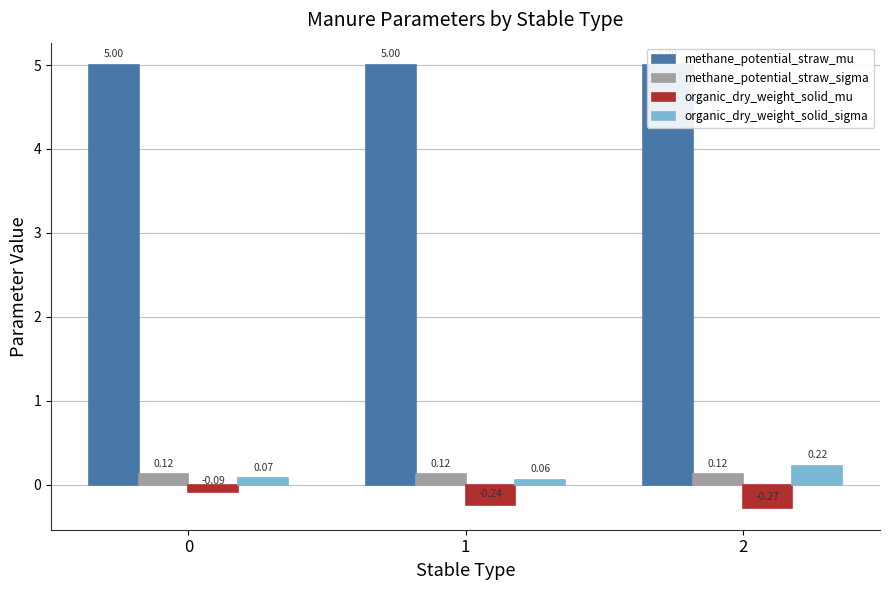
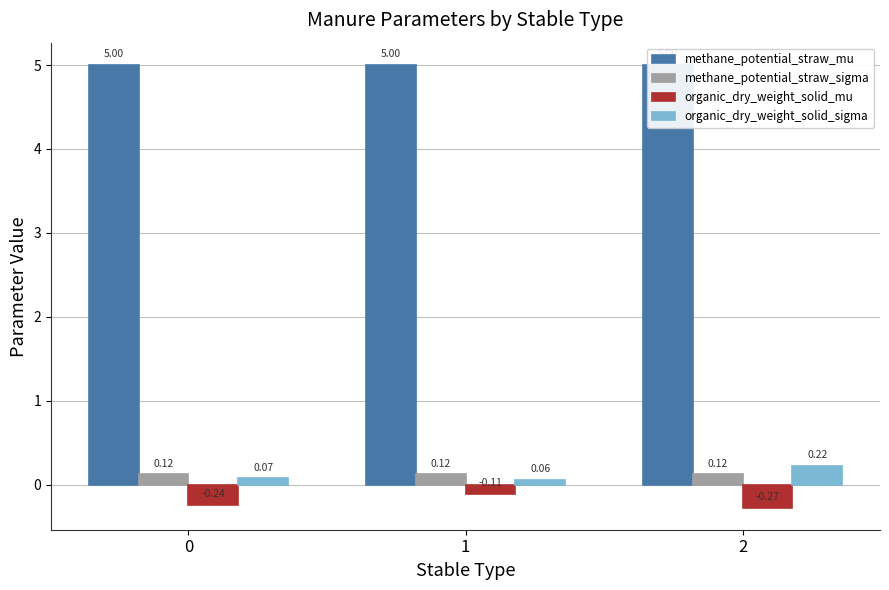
organic_dry_weight_solid_mu, 0: -0.09 -> -0.24
organic_dry_weight_solid_mu, 1: -0.24 -> -0.11
